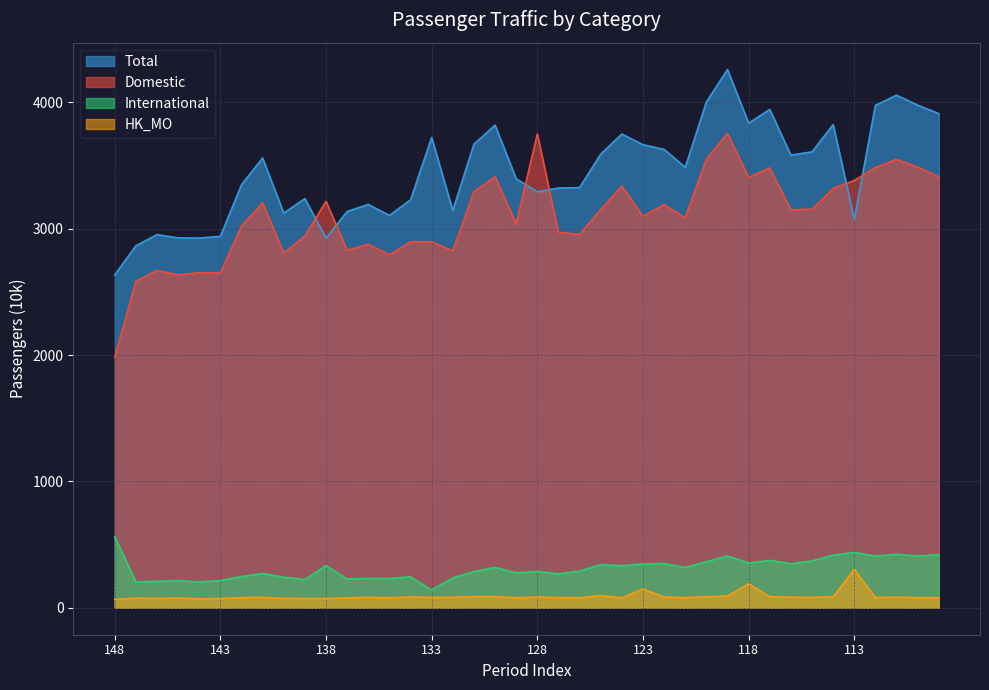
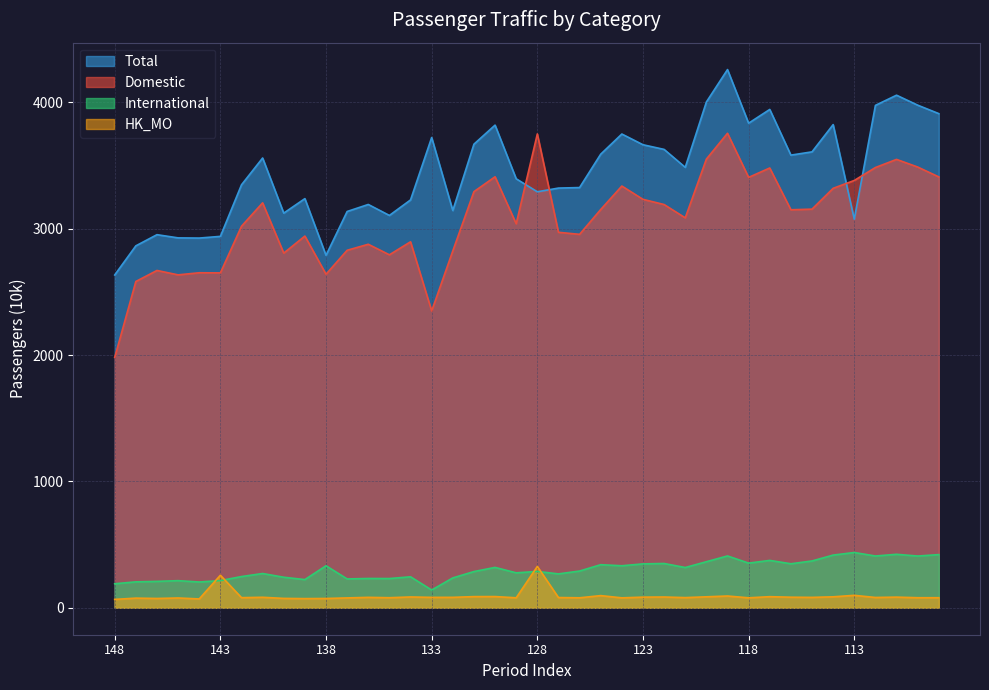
International, 148: 560 -> 190
HK_MO, 143: 70 -> 260
Total, 138: 2930 -> 2790
Domestic, 138: 3220 -> 2640
Domestic, 133: 2900 -> 2350
HK_MO, 128: 90 -> 330
Domestic, 123: 3100 -> 3230
HK_MO, 123: 150 -> 80
HK_MO, 118: 190 -> 80
HK_MO, 113: 300 -> 100
